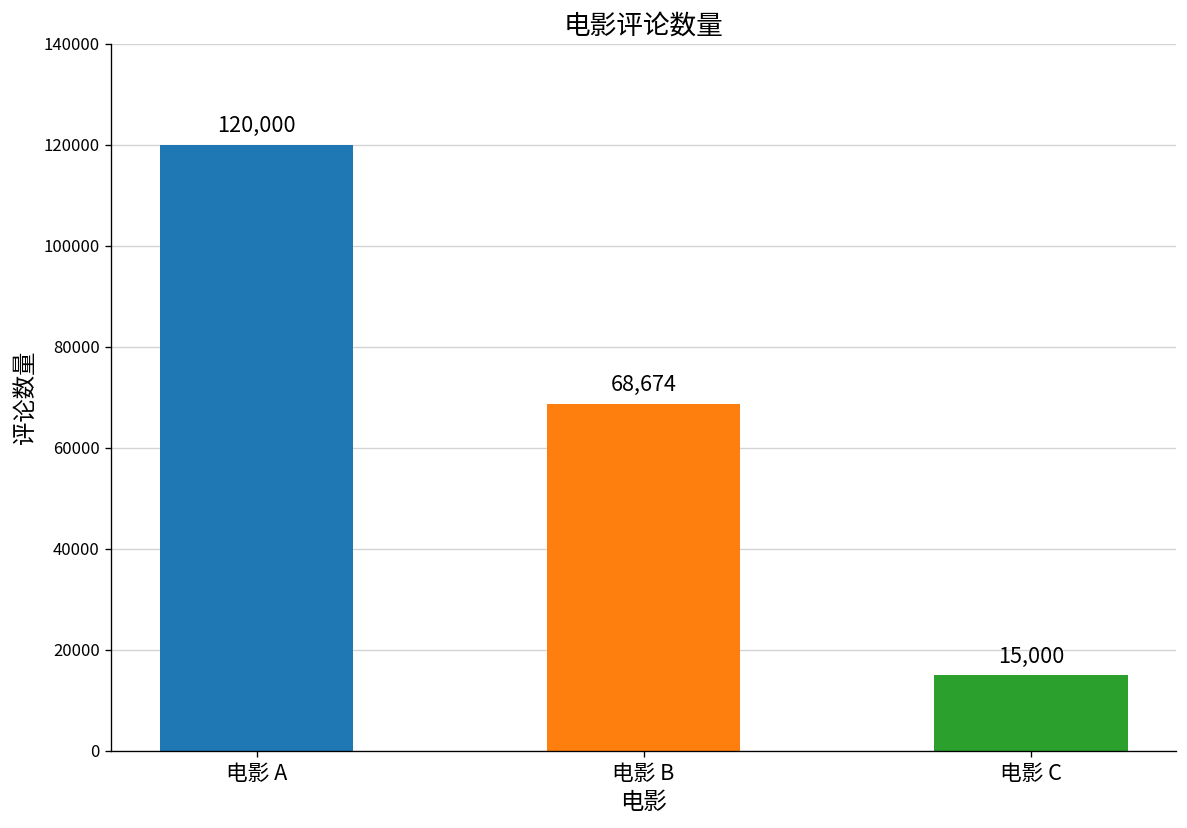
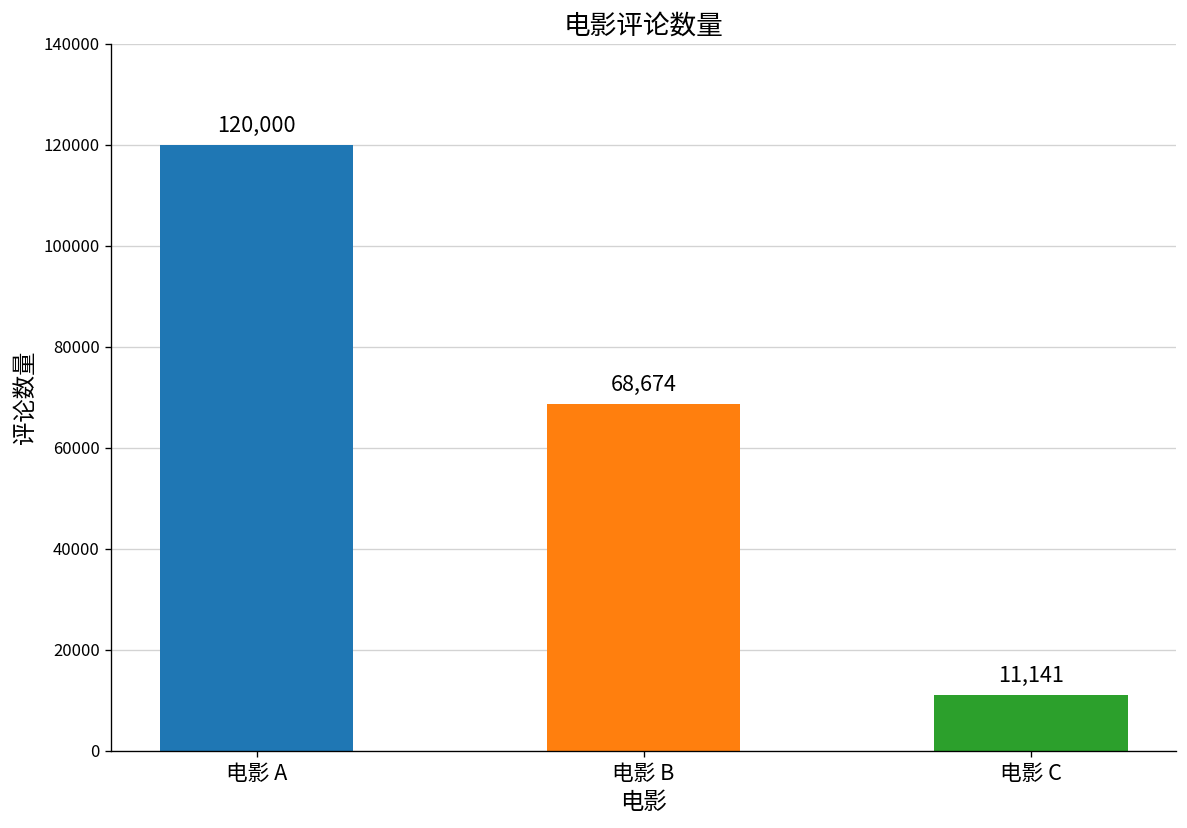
电影 C: 15,000 -> 11,141
